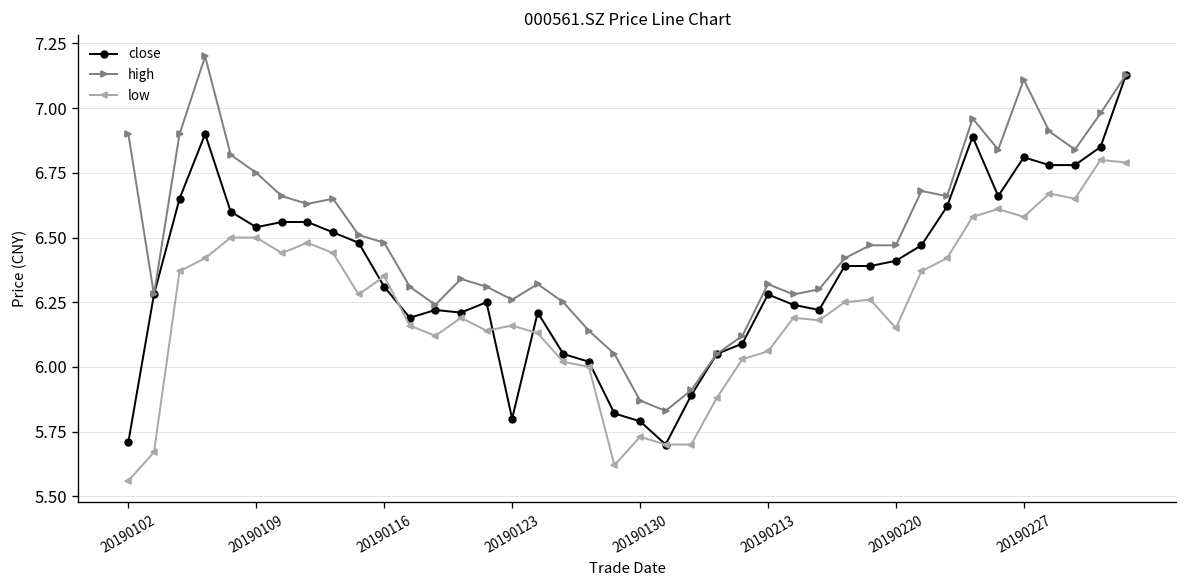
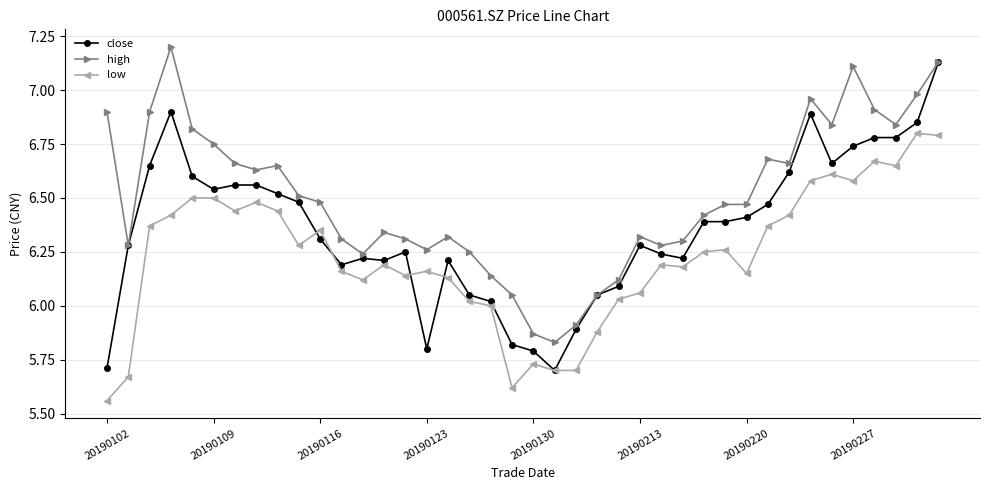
close, 20190227: 6.81 -> 6.74
